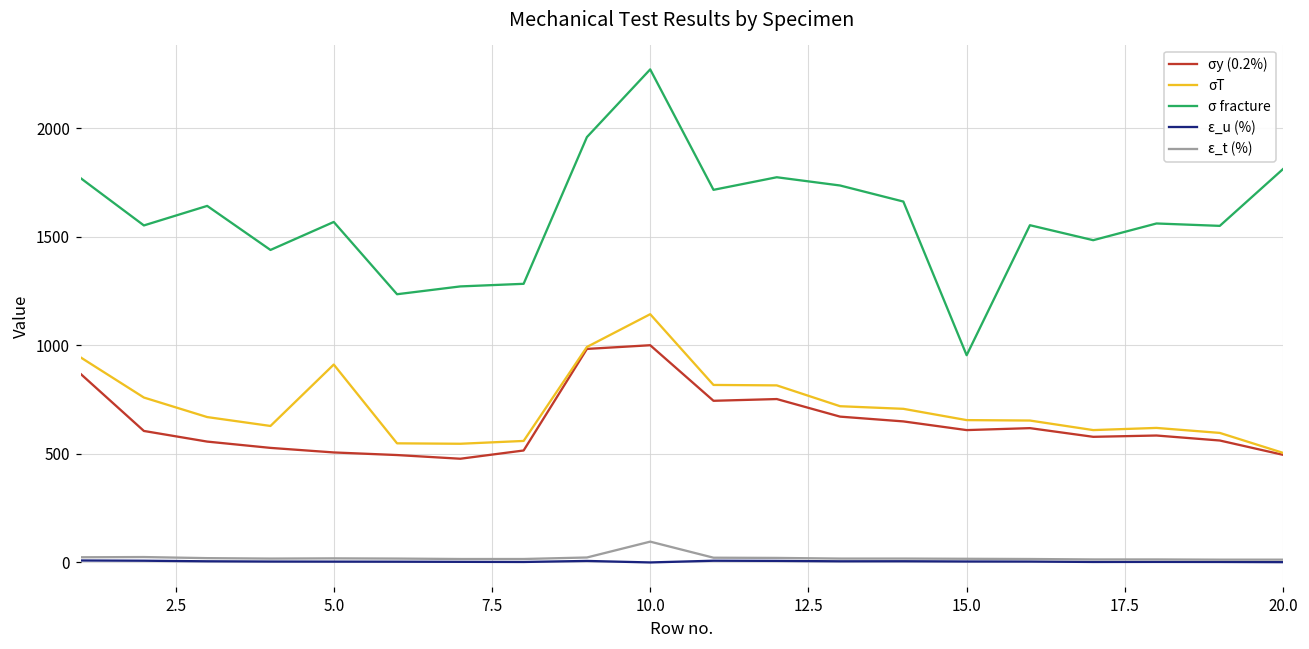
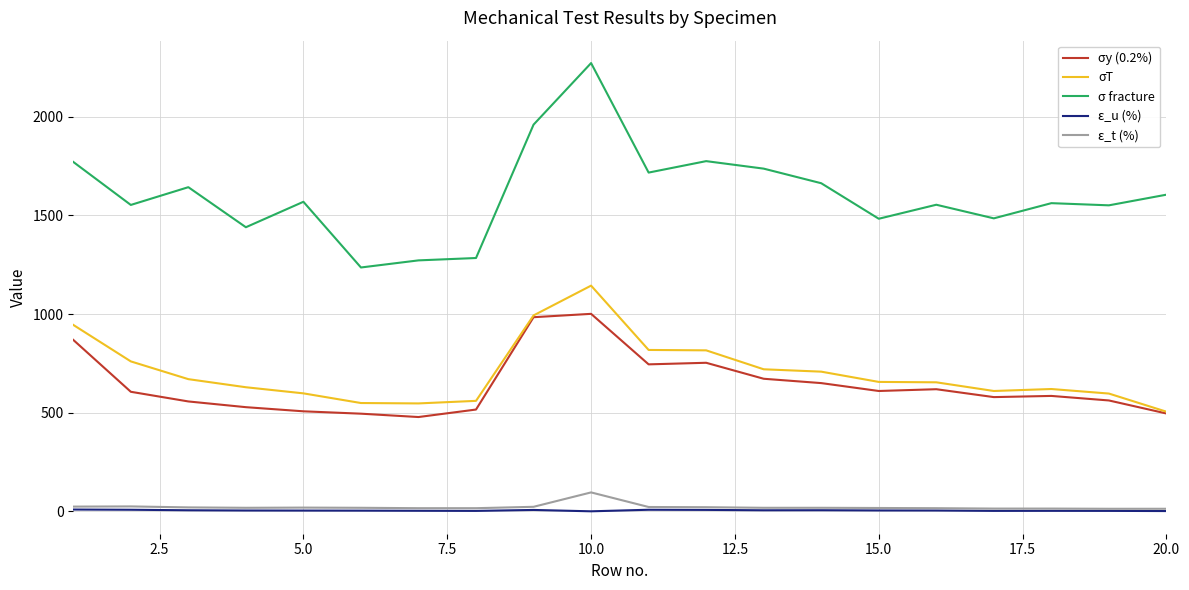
σT, 5.0: 910 -> 600
σ fracture, 15.0: 960 -> 1480
σ fracture, 20.0: 1810 -> 1610
